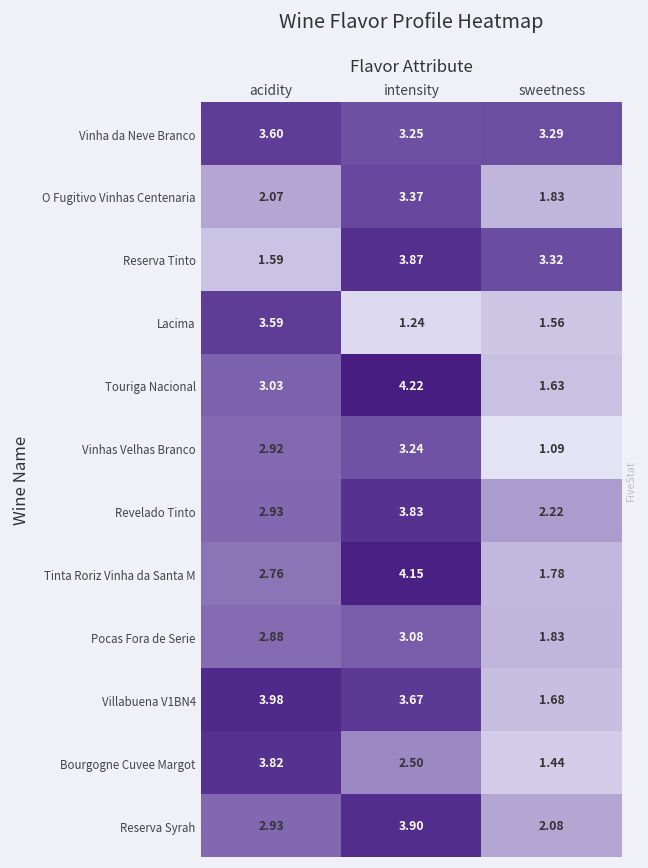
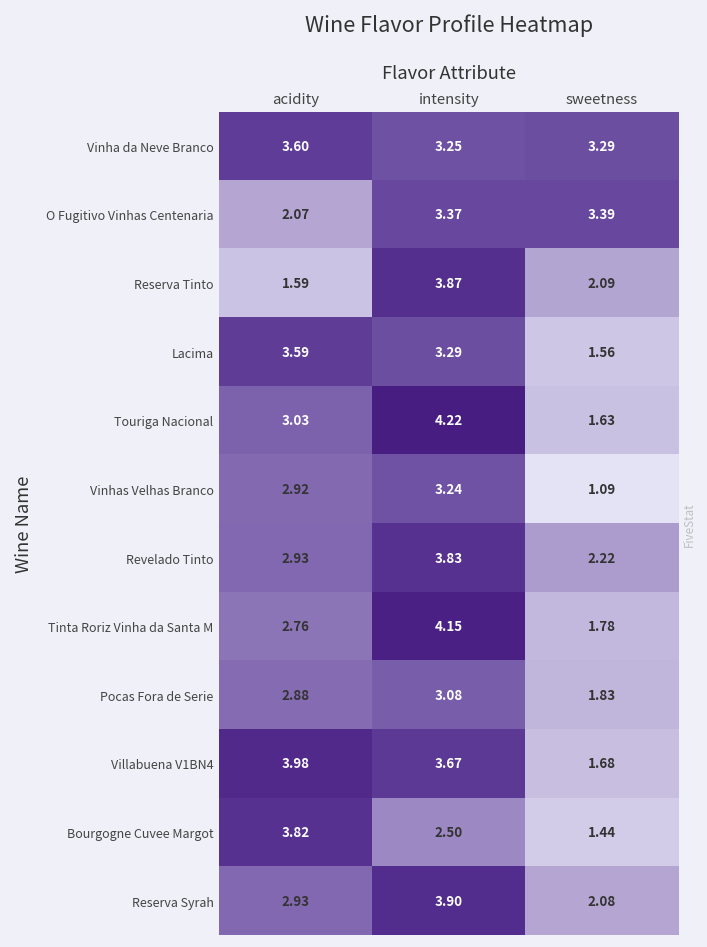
O Fugitivo Vinhas Centenaria, sweetness: 1.83 -> 3.39
Reserva Tinto, sweetness: 3.32 -> 2.09
Lacima, intensity: 1.24 -> 3.29
